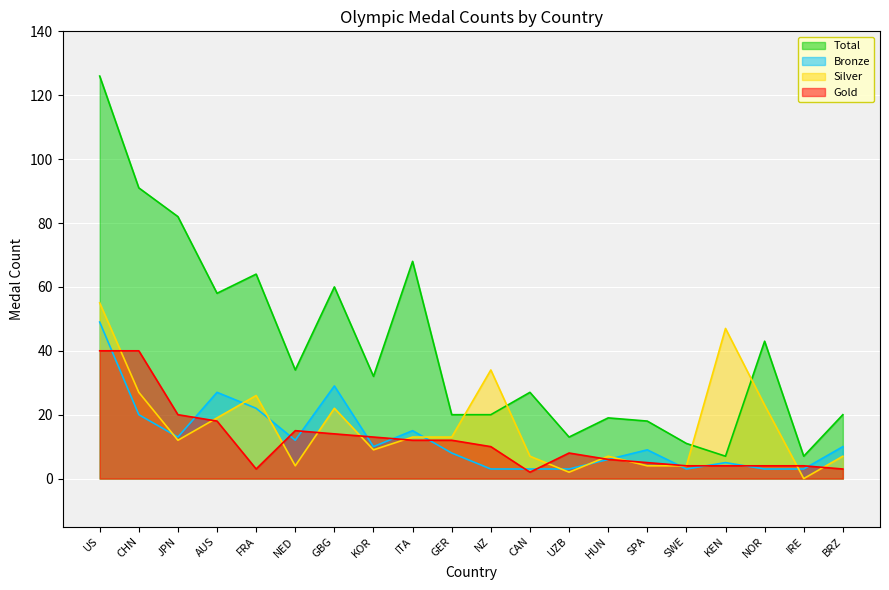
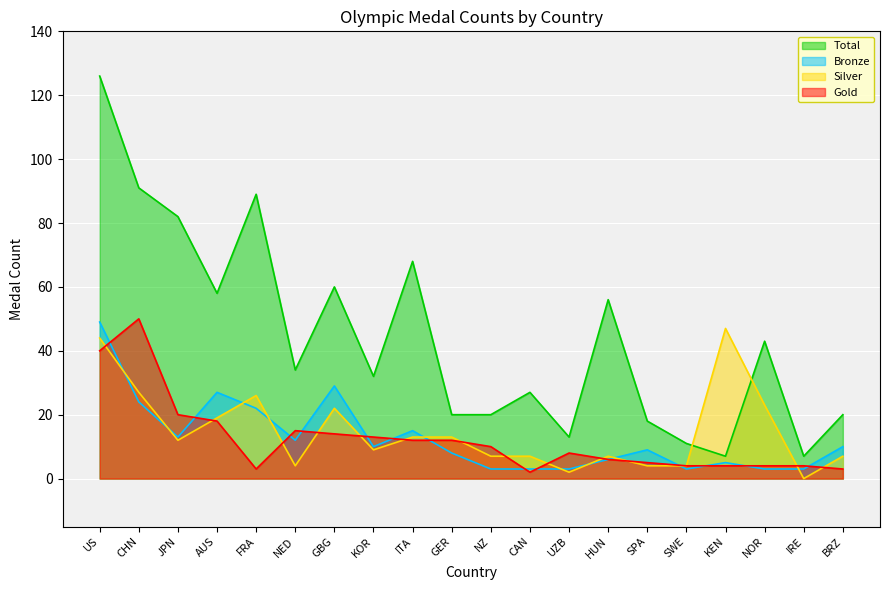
Silver, US: 55 -> 44
Bronze, CHN: 20 -> 24
Gold, CHN: 40 -> 50
Total, FRA: 64 -> 89
Silver, NZ: 34 -> 7
Total, HUN: 19 -> 56
